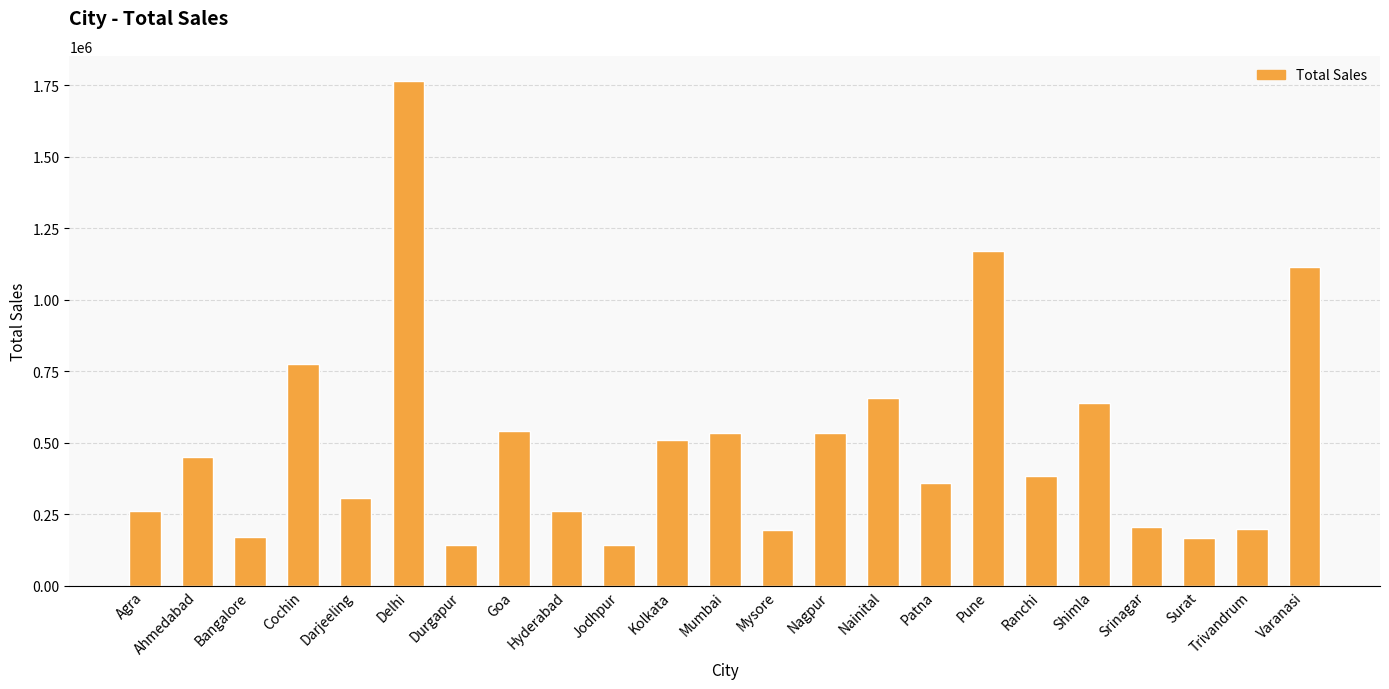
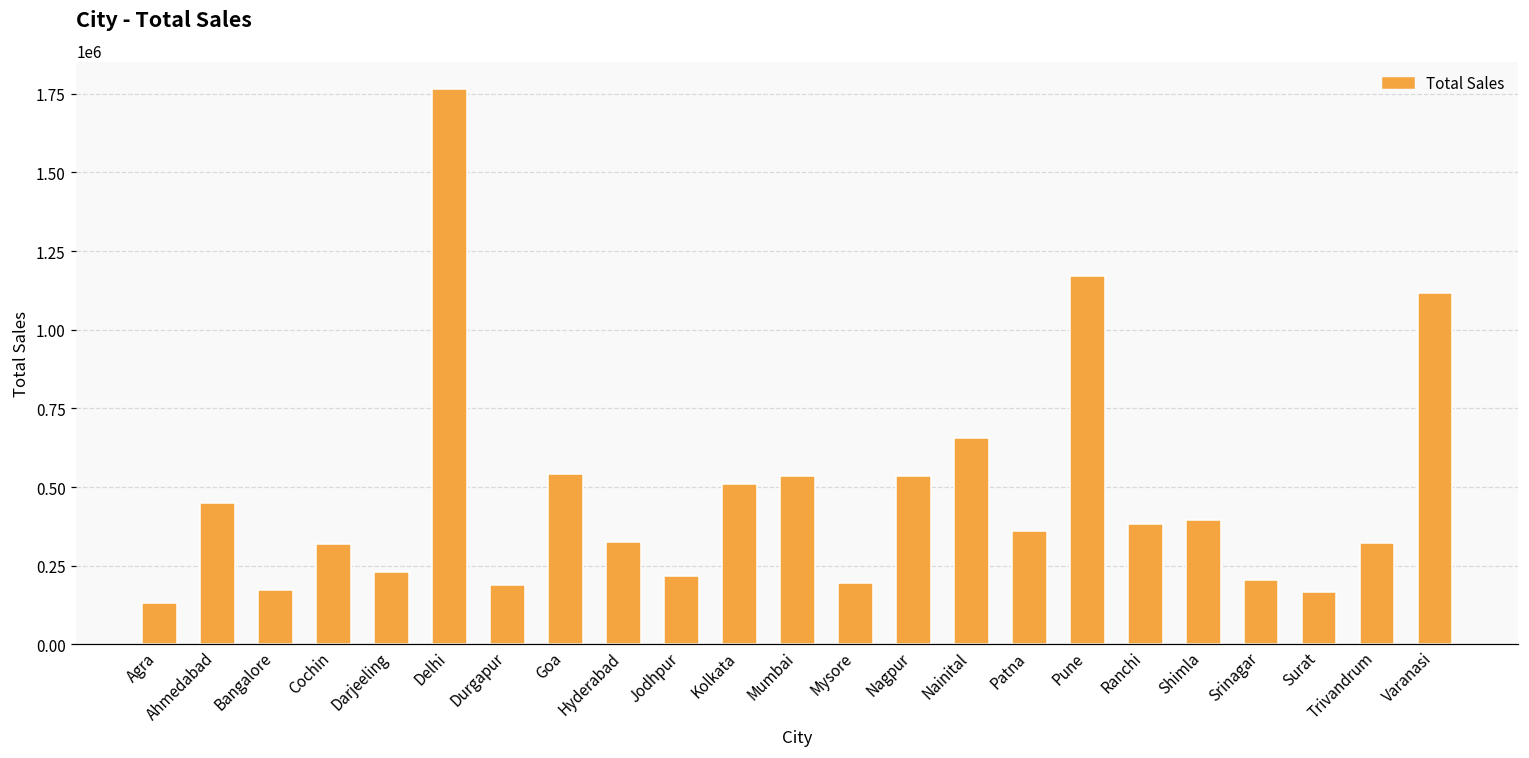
Agra: 260000 -> 130000
Cochin: 780000 -> 320000
Darjeeling: 310000 -> 230000
Durgapur: 140000 -> 190000
Hyderabad: 260000 -> 330000
Jodhpur: 140000 -> 220000
Shimla: 640000 -> 400000
Trivandrum: 200000 -> 320000
